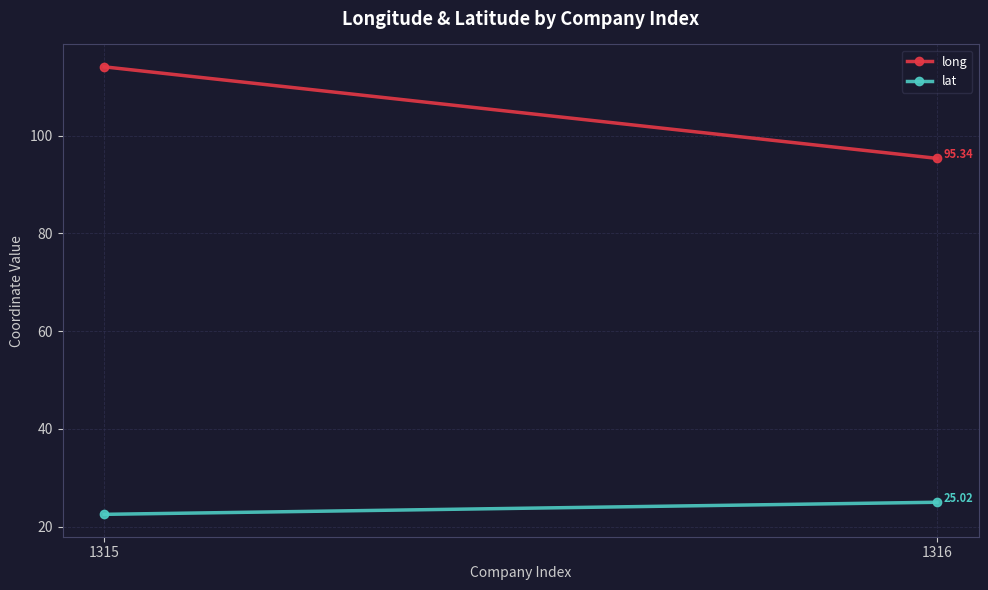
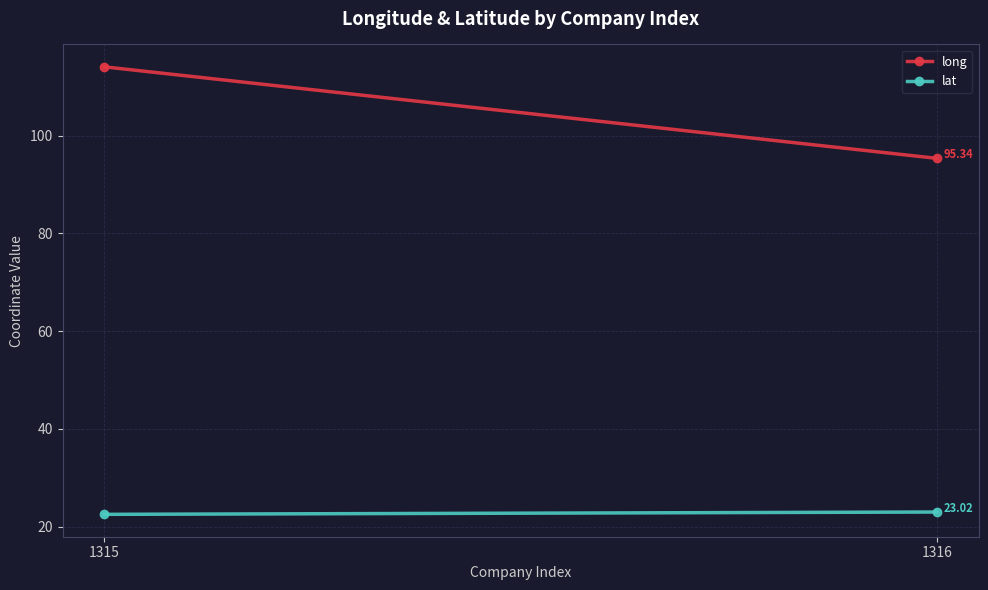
lat, 1316: 25.02 -> 23.02
